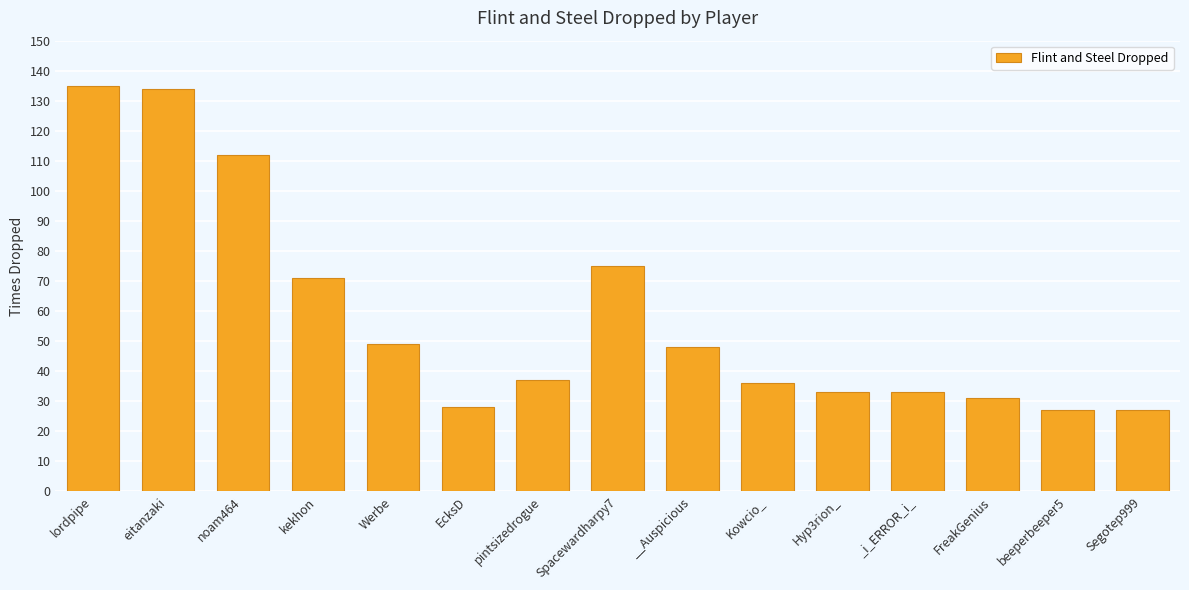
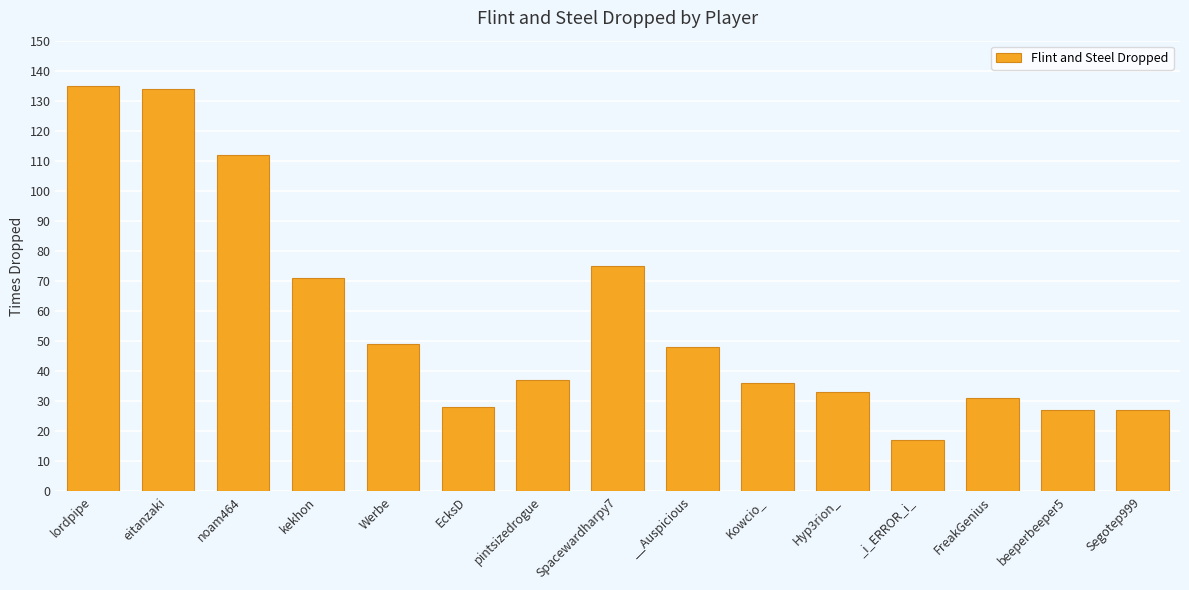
_i_ERROR_i_: 33 -> 17
